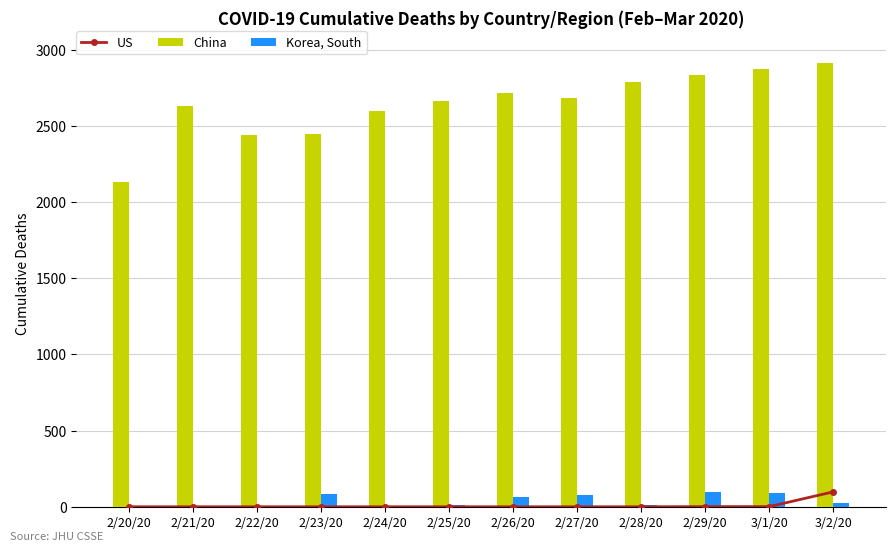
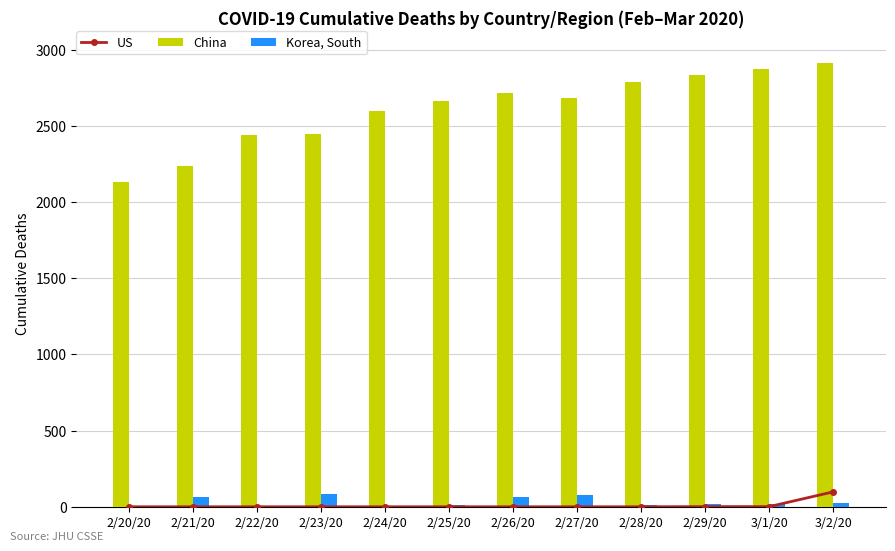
China, 2/21/20: 2630 -> 2240
Korea, South, 2/21/20: 0 -> 60
Korea, South, 2/29/20: 100 -> 20
Korea, South, 3/1/20: 90 -> 20
